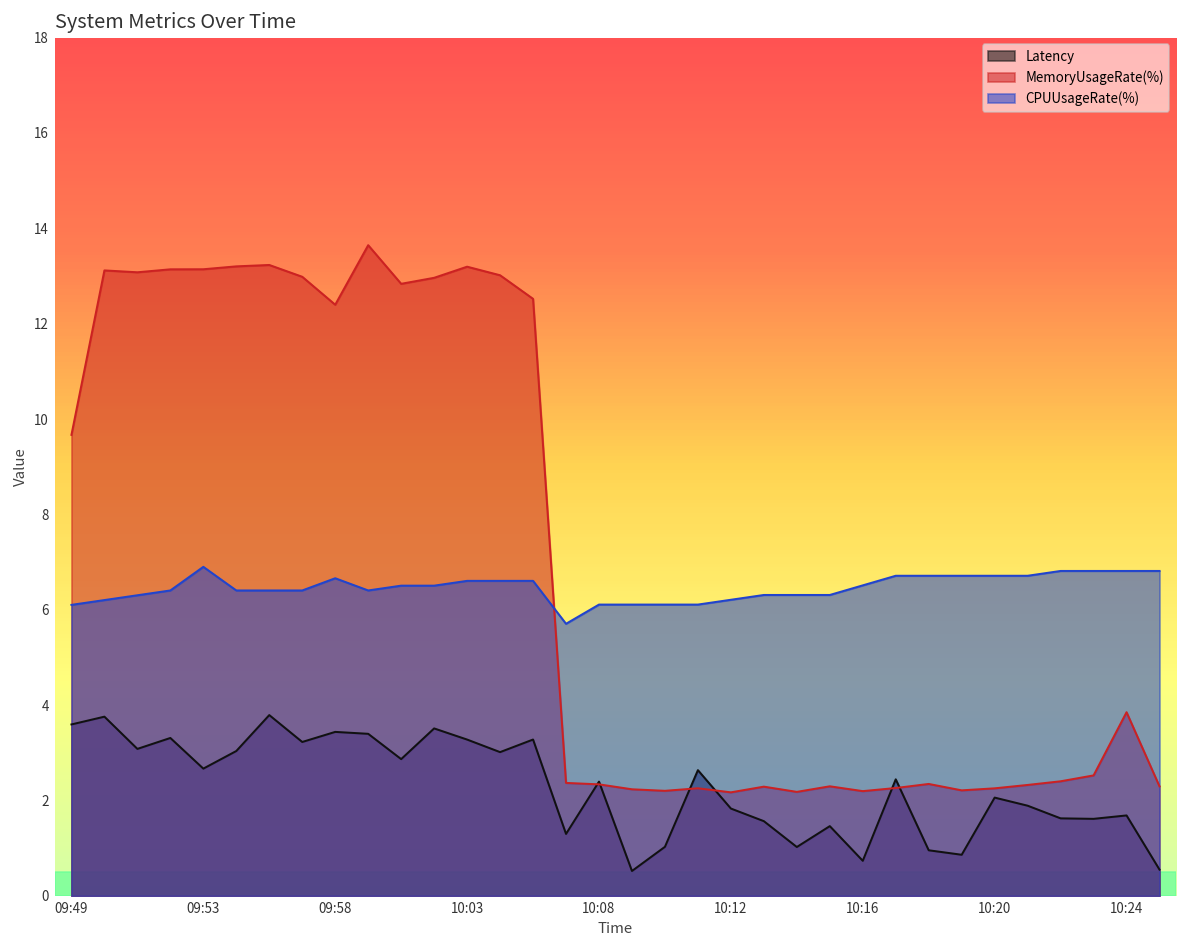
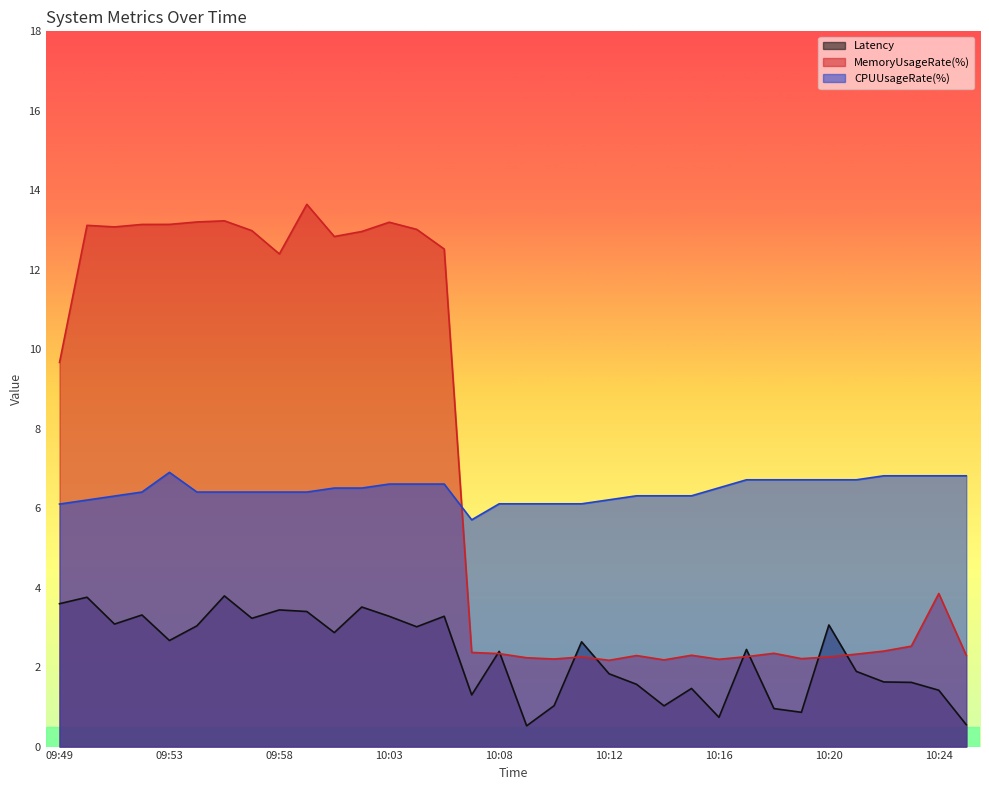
CPUUsageRate(%), 09:58: 6.7 -> 6.4
Latency, 10:20: 2.1 -> 3.1
Latency, 10:24: 1.7 -> 1.4
